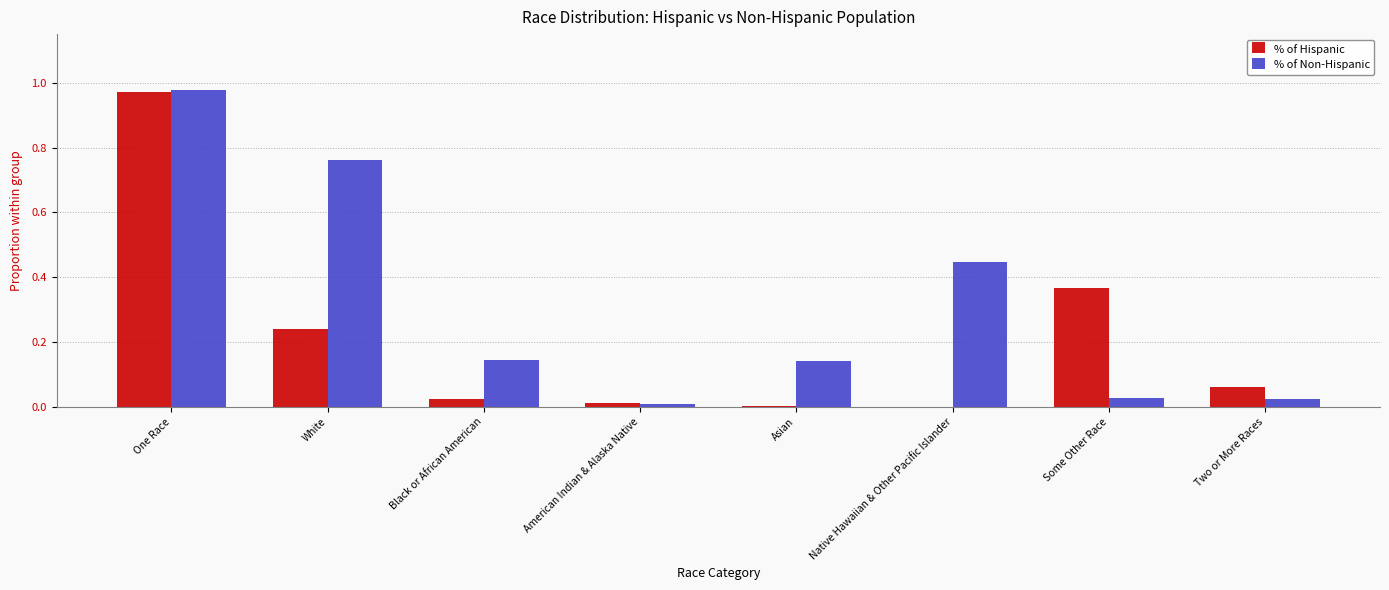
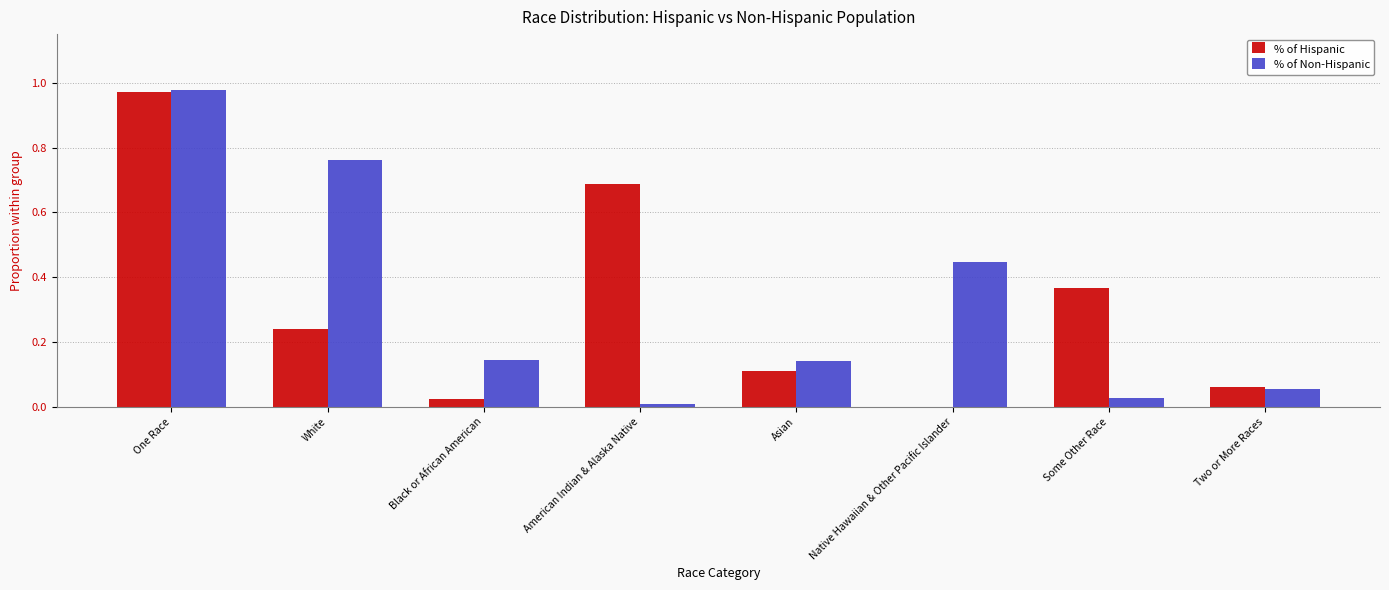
% of Hispanic, American Indian & Alaska Native: 0.01 -> 0.69
% of Hispanic, Asian: 0.00 -> 0.11
% of Non-Hispanic, Two or More Races: 0.02 -> 0.05
